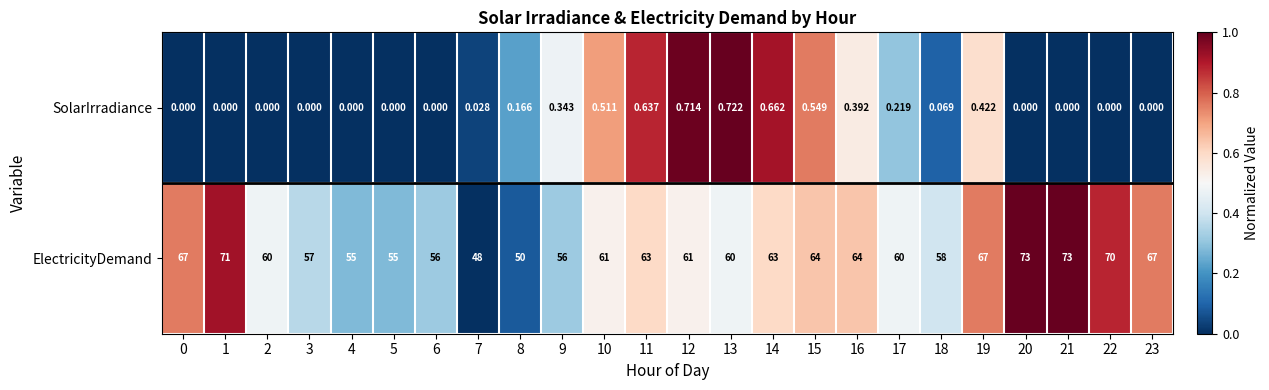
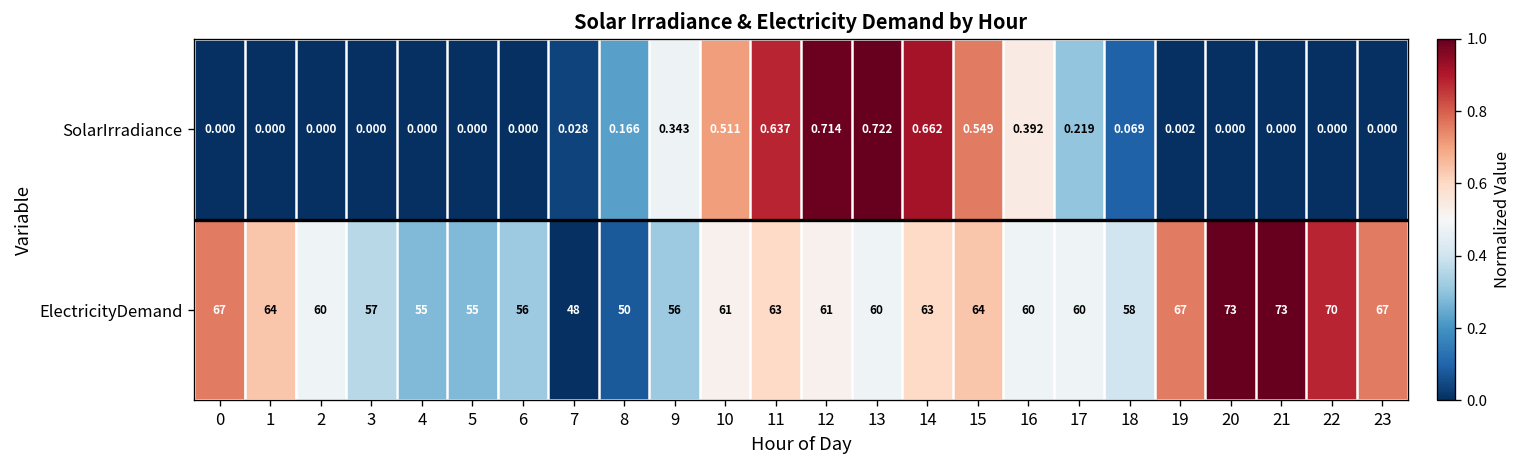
SolarIrradiance, 19: 0.422 -> 0.002
ElectricityDemand, 1: 71 -> 64
ElectricityDemand, 16: 64 -> 60
